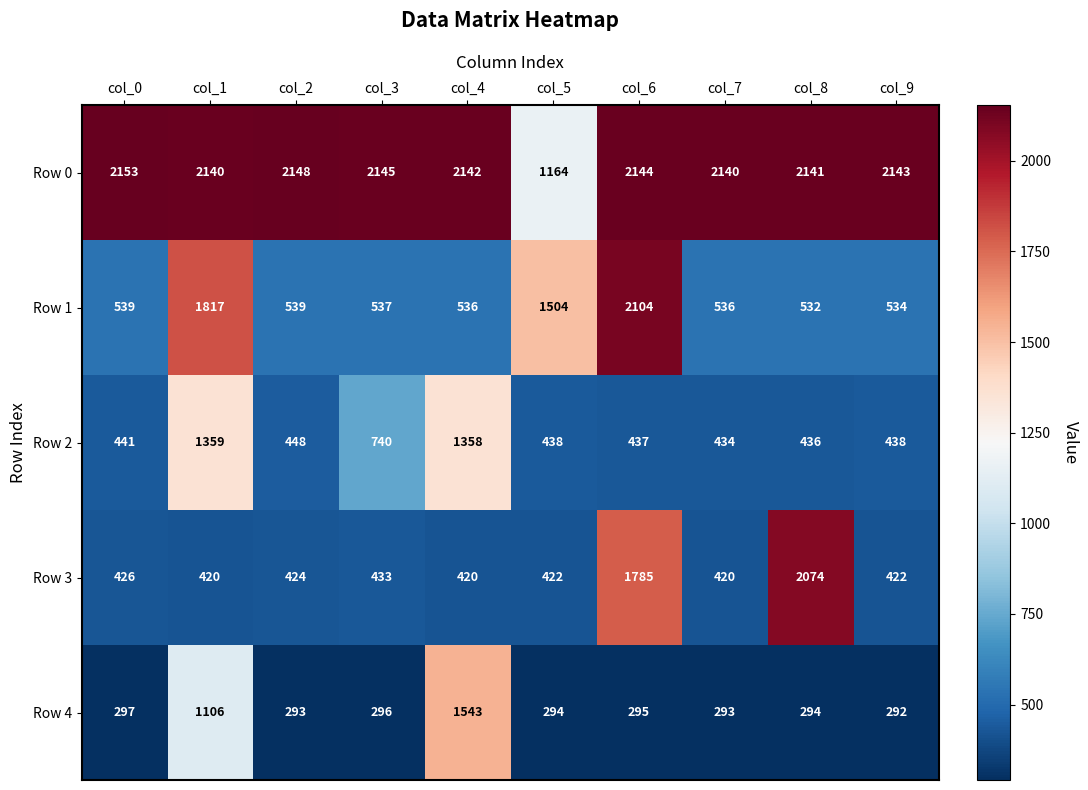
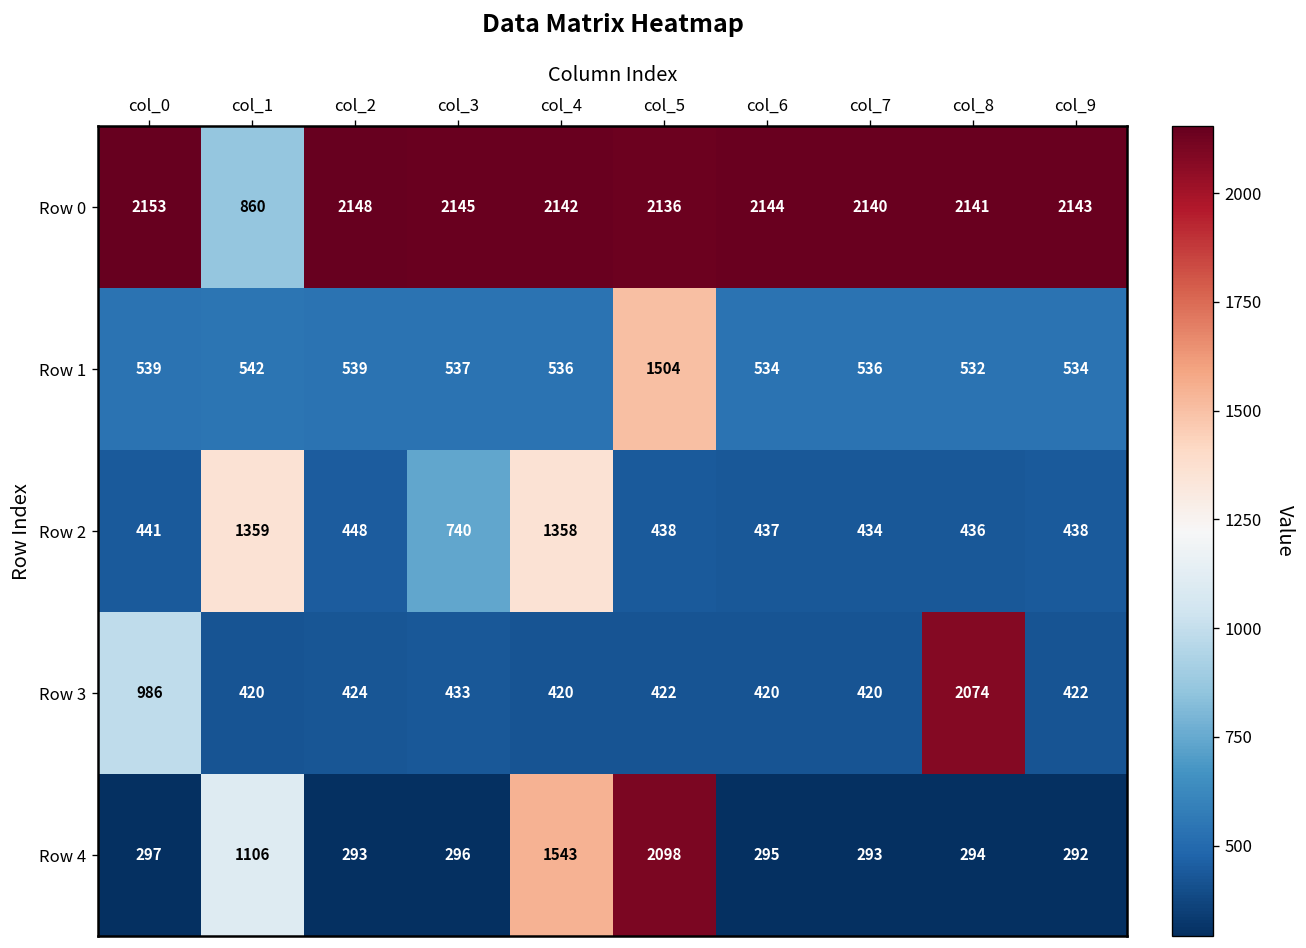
Row 0, col_1: 2140 -> 860
Row 0, col_5: 1164 -> 2136
Row 1, col_1: 1817 -> 542
Row 1, col_6: 2104 -> 534
Row 3, col_0: 426 -> 986
Row 3, col_6: 1785 -> 420
Row 4, col_5: 294 -> 2098
